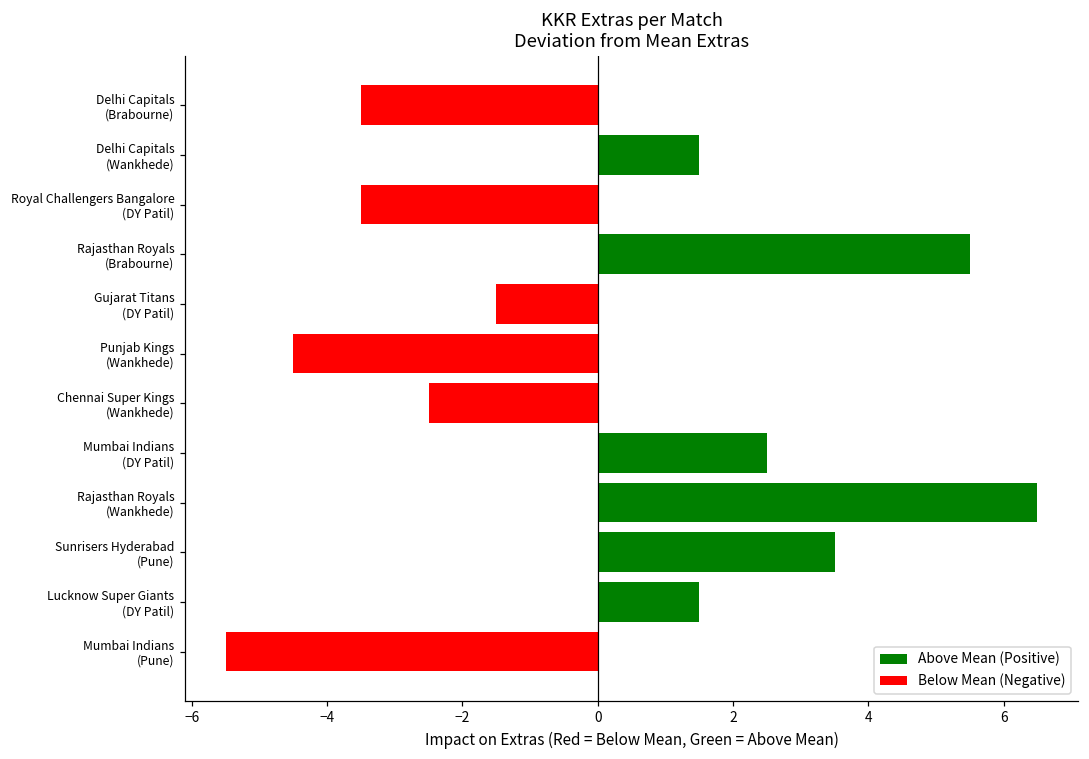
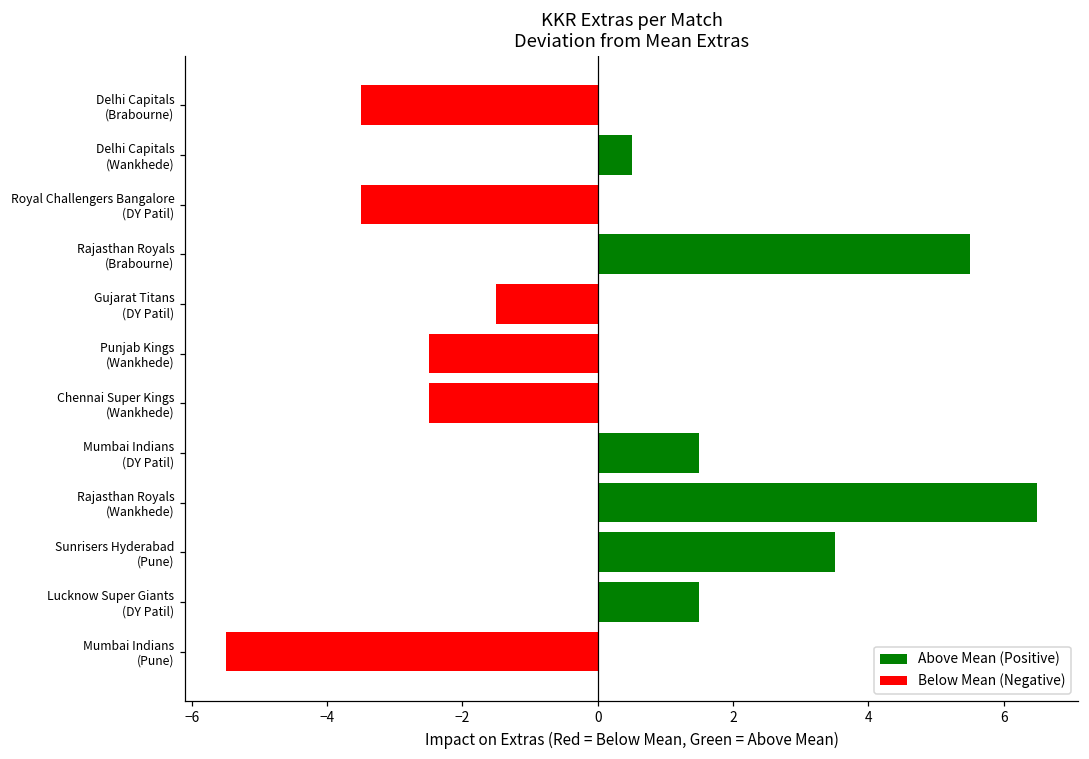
Delhi Capitals (Wankhede): 1.5 -> 0.5
Punjab Kings (Wankhede): -4.5 -> -2.5
Mumbai Indians (DY Patil): 2.5 -> 1.5
